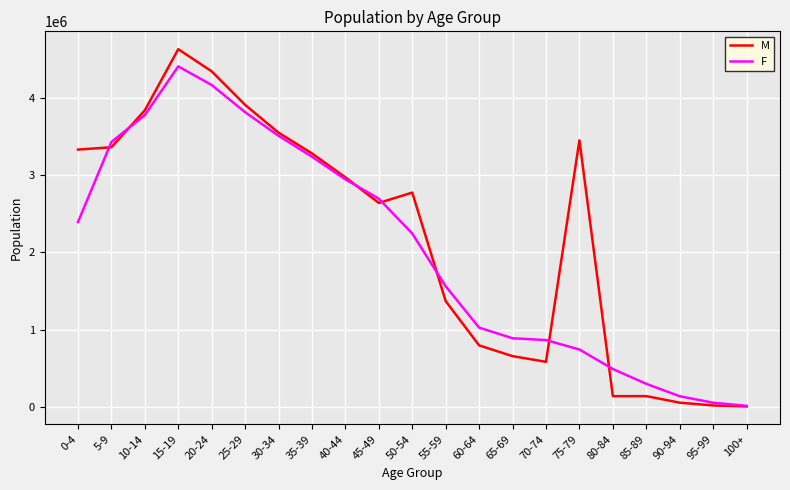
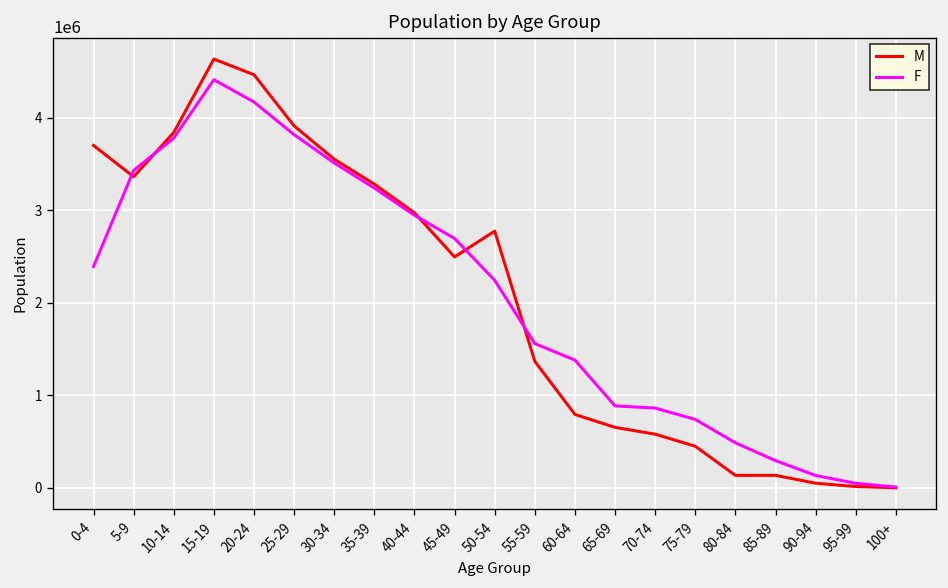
M, 0-4: 3300000 -> 3700000
M, 20-24: 4300000 -> 4500000
M, 45-49: 2600000 -> 2500000
F, 60-64: 1000000 -> 1400000
M, 75-79: 3500000 -> 500000
